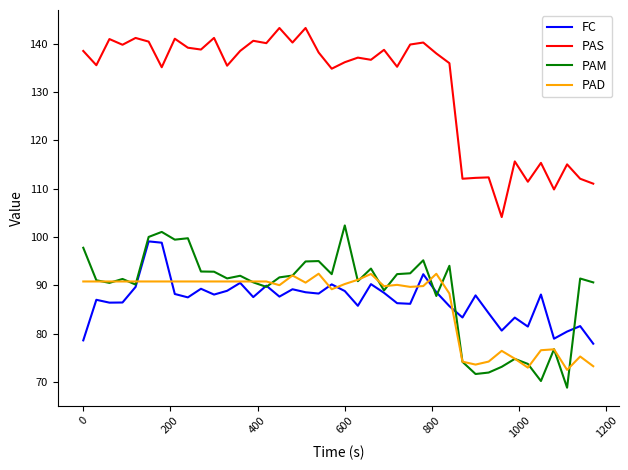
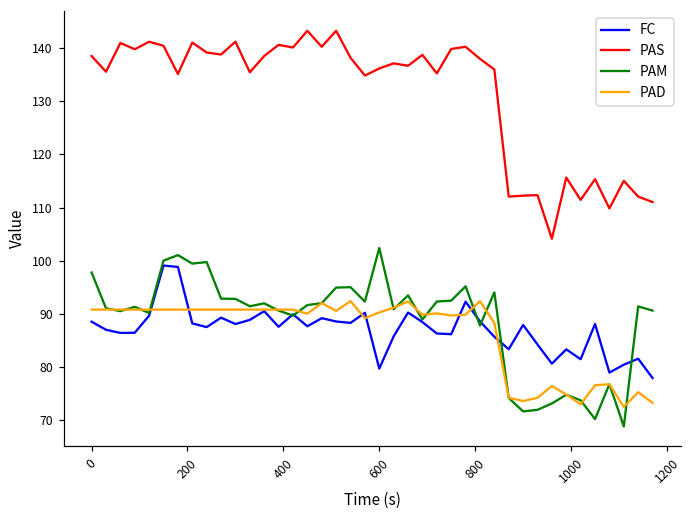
FC, 0: 79 -> 89
FC, 600: 89 -> 80
